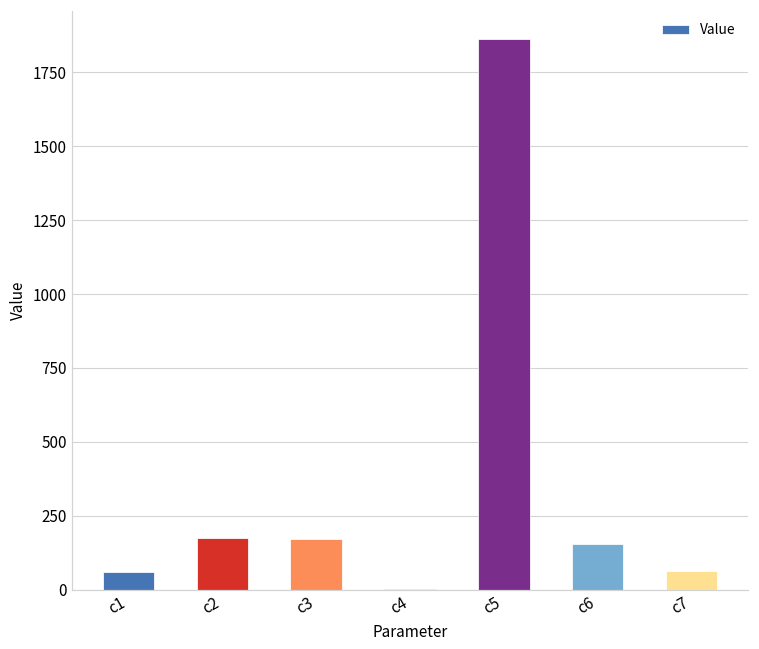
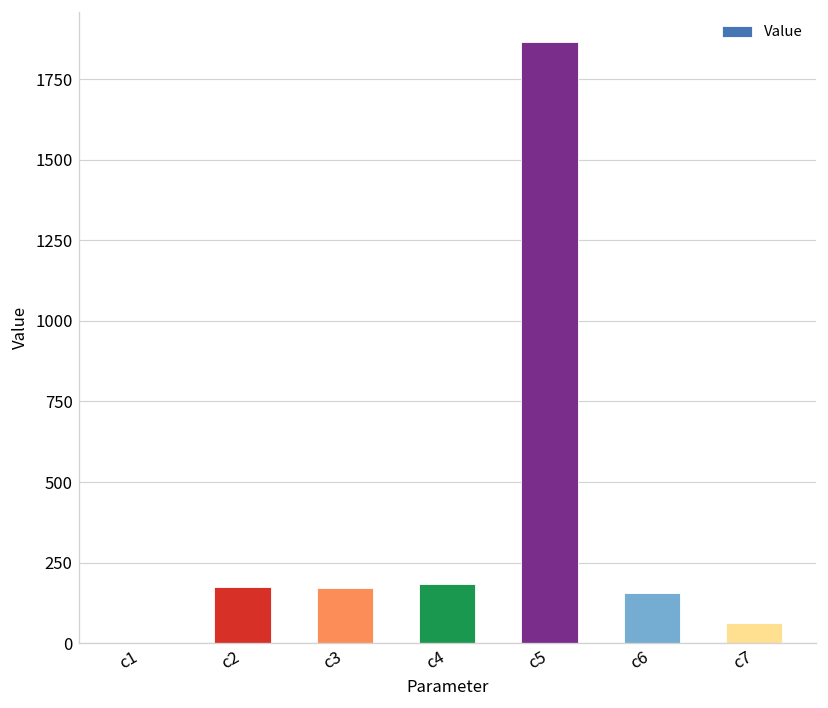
c1: 60 -> 0
c4: 0 -> 180
